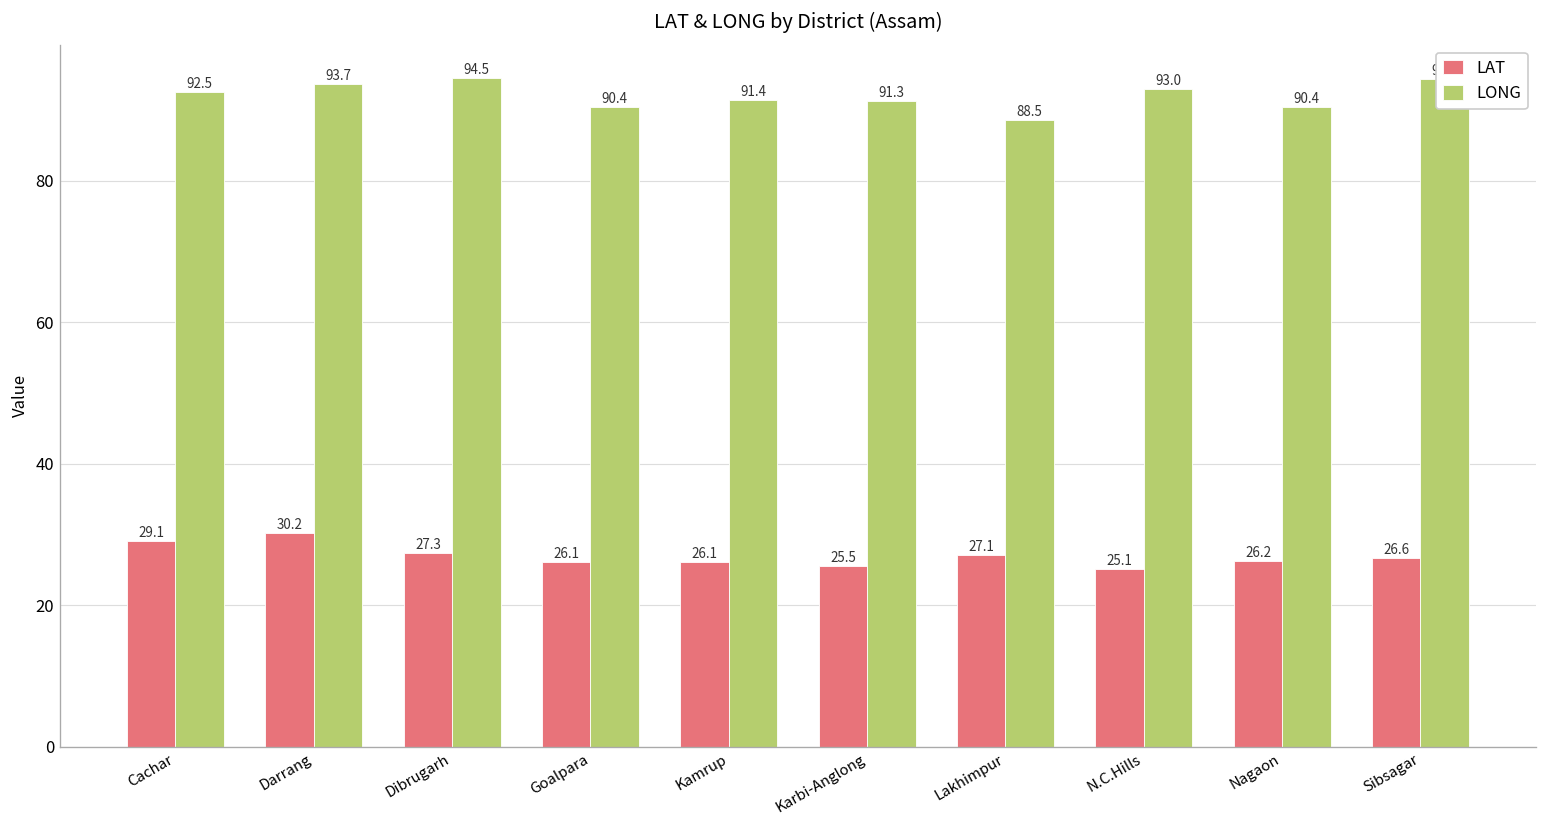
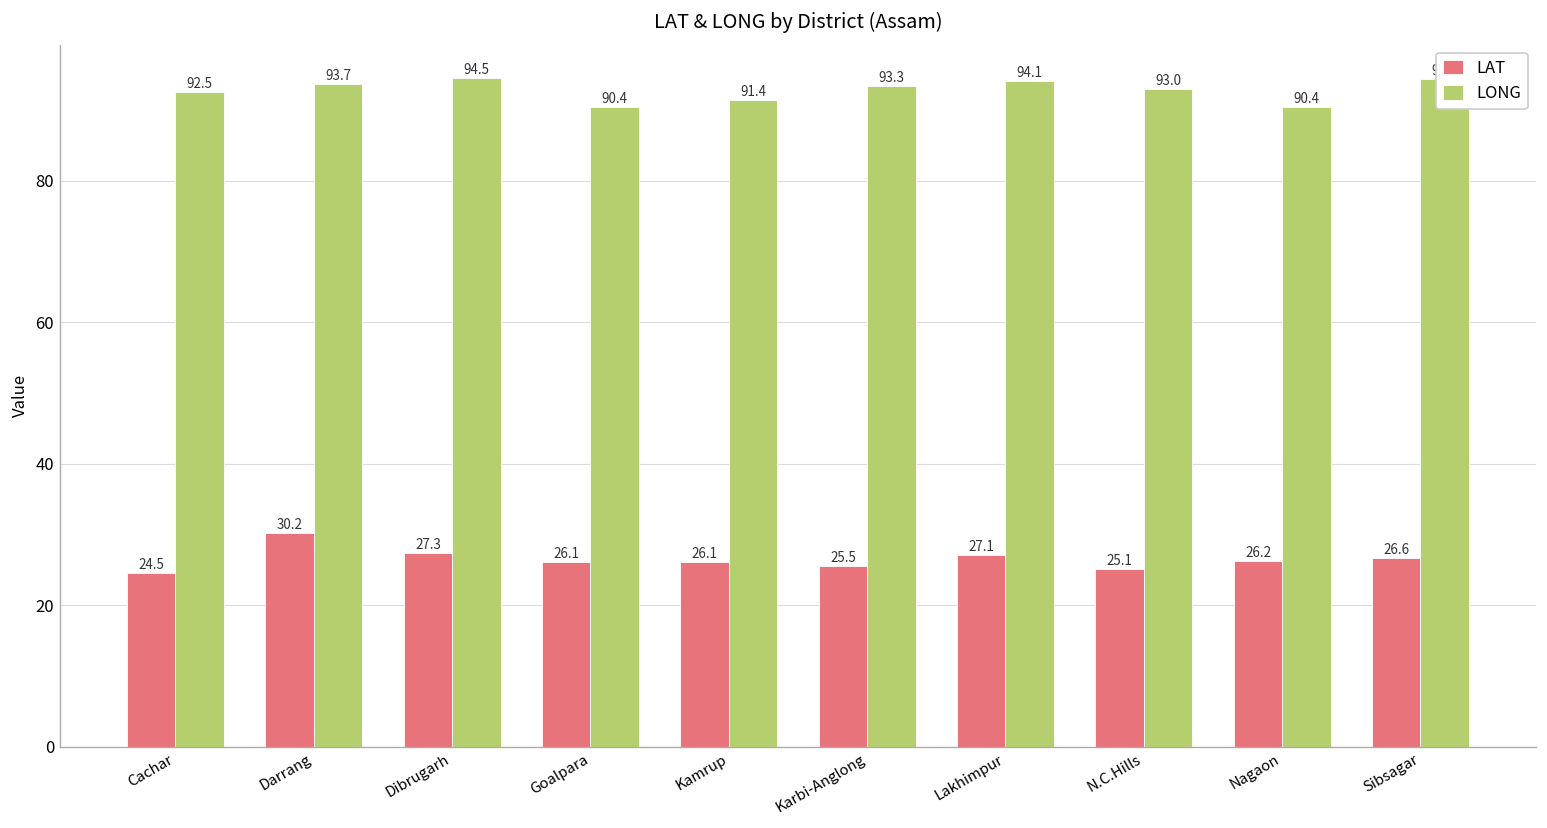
LAT, Cachar: 29.1 -> 24.5
LONG, Karbi-Anglong: 91.3 -> 93.3
LONG, Lakhimpur: 88.5 -> 94.1
